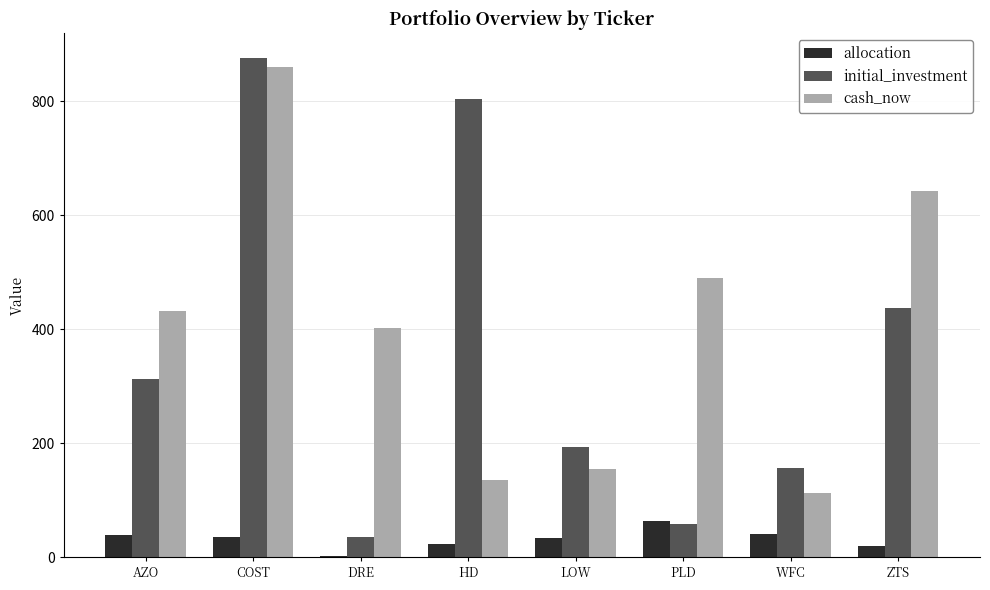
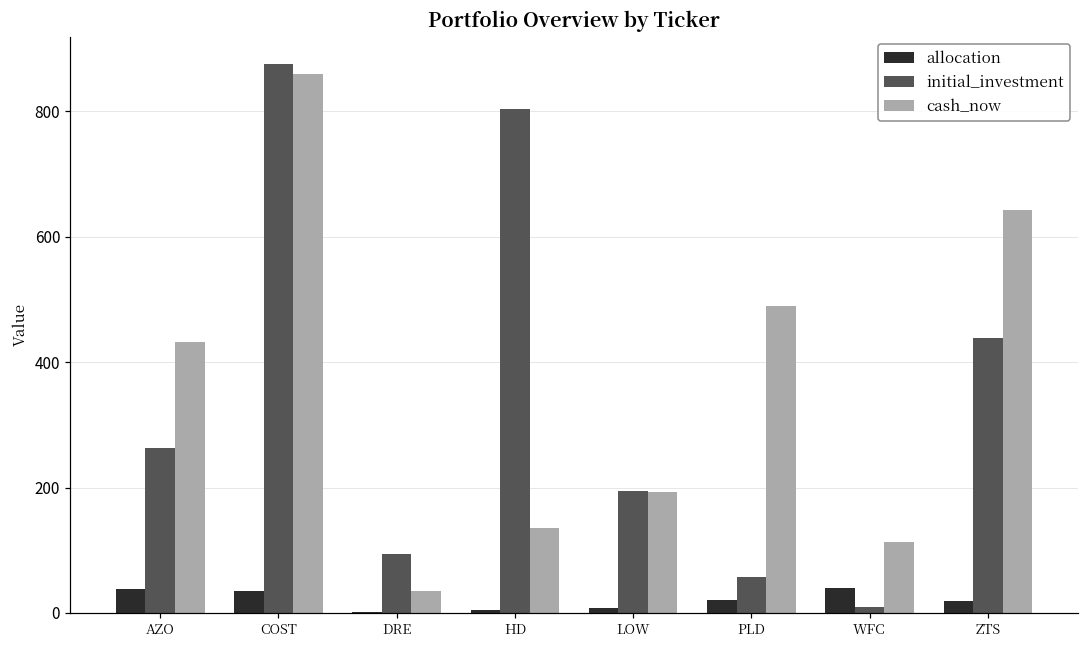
initial_investment, AZO: 310 -> 260
initial_investment, DRE: 40 -> 90
cash_now, DRE: 400 -> 40
allocation, HD: 20 -> 10
allocation, LOW: 30 -> 10
cash_now, LOW: 160 -> 190
allocation, PLD: 60 -> 20
initial_investment, WFC: 160 -> 10
